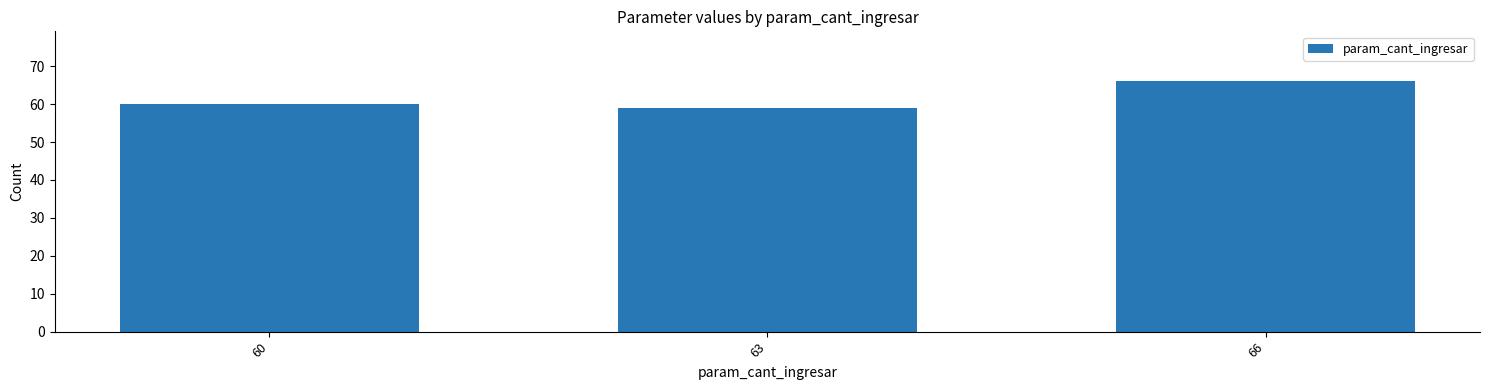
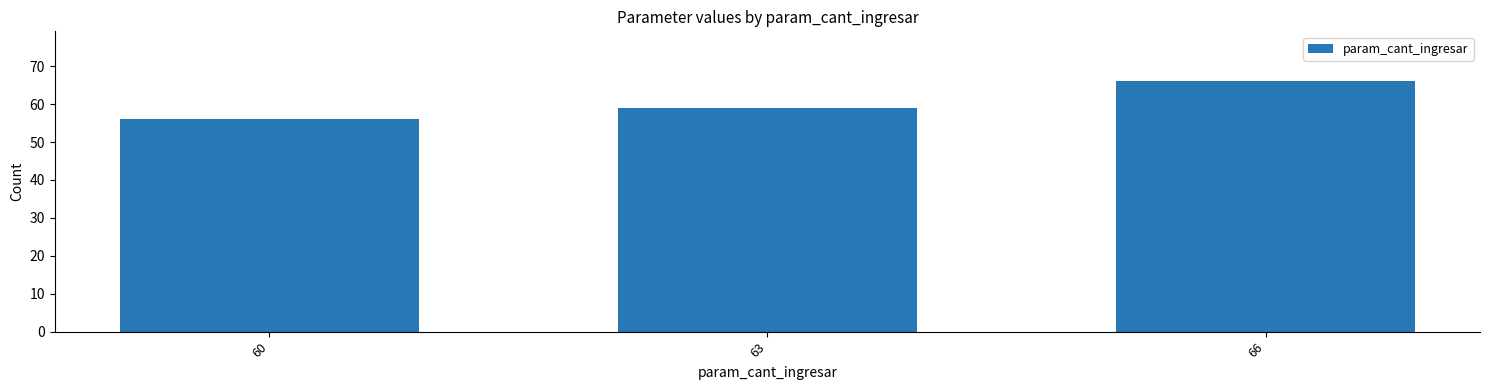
60: 60 -> 56
